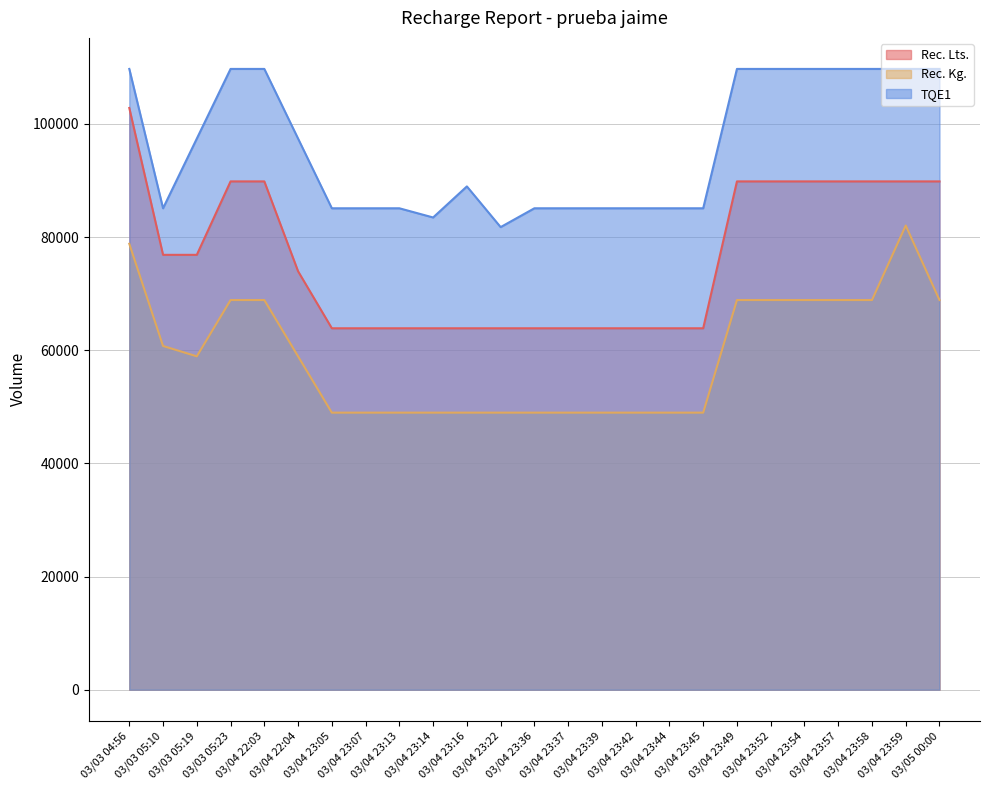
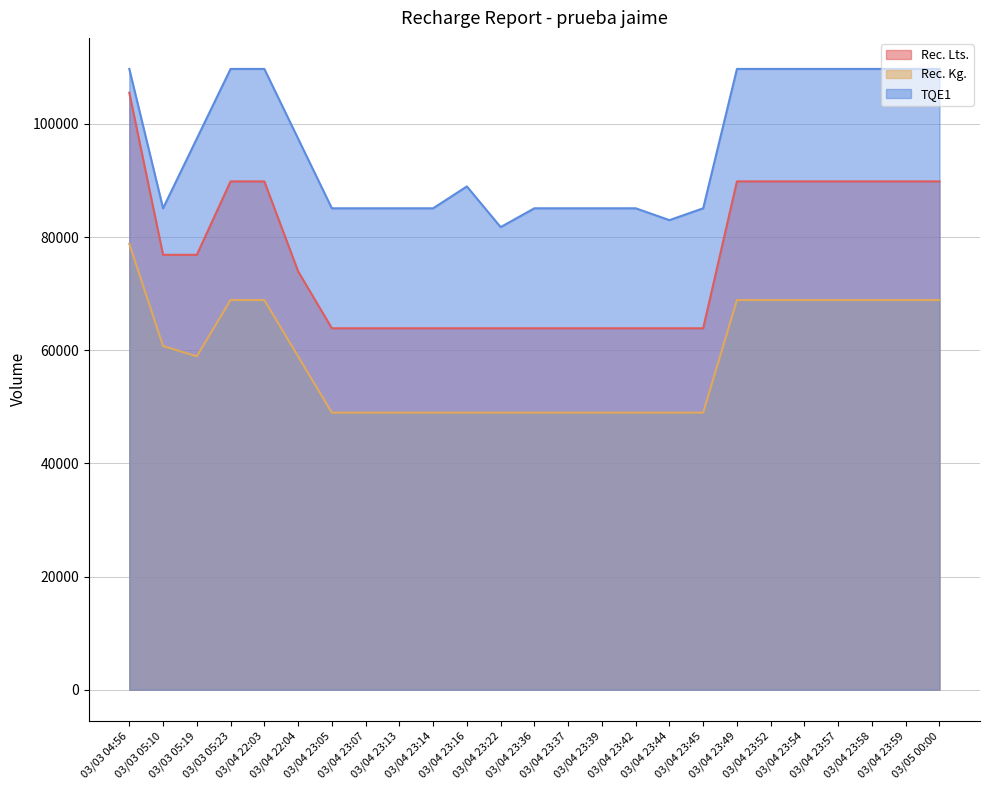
Rec. Lts., 03/03 04:56: 103000 -> 106000
TQE1, 03/04 23:14: 83000 -> 85000
TQE1, 03/04 23:44: 85000 -> 83000
Rec. Kg., 03/04 23:59: 82000 -> 69000
